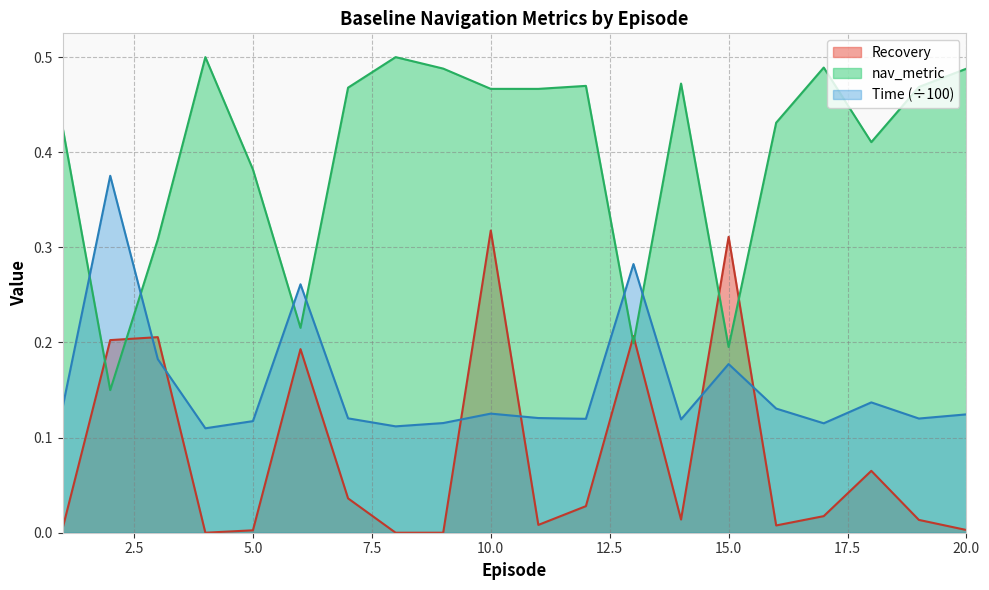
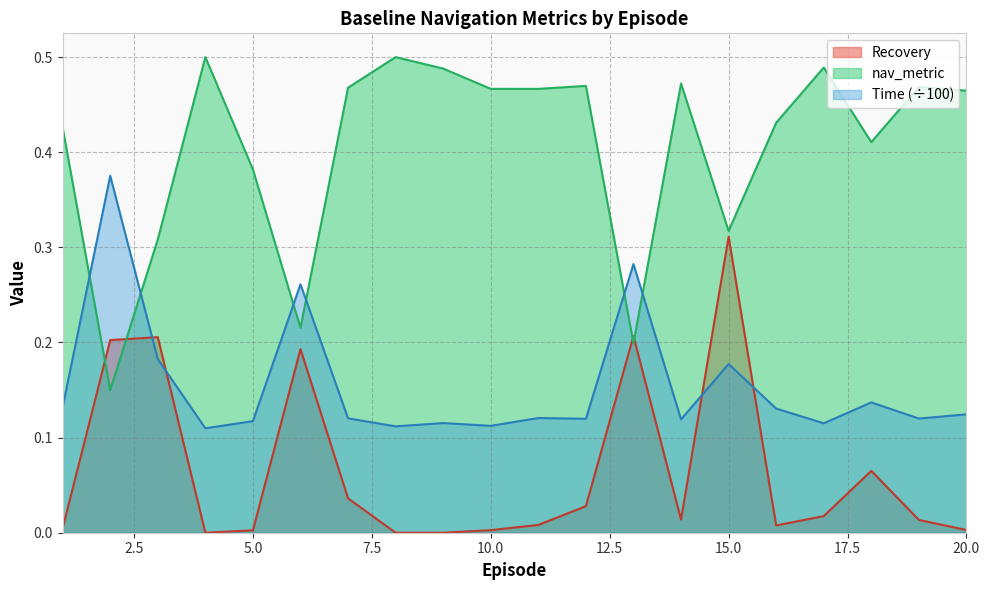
Recovery, 10.0: 0.32 -> 0.00
Time (÷100), 10.0: 0.13 -> 0.11
nav_metric, 15.0: 0.20 -> 0.32
nav_metric, 20.0: 0.49 -> 0.46
